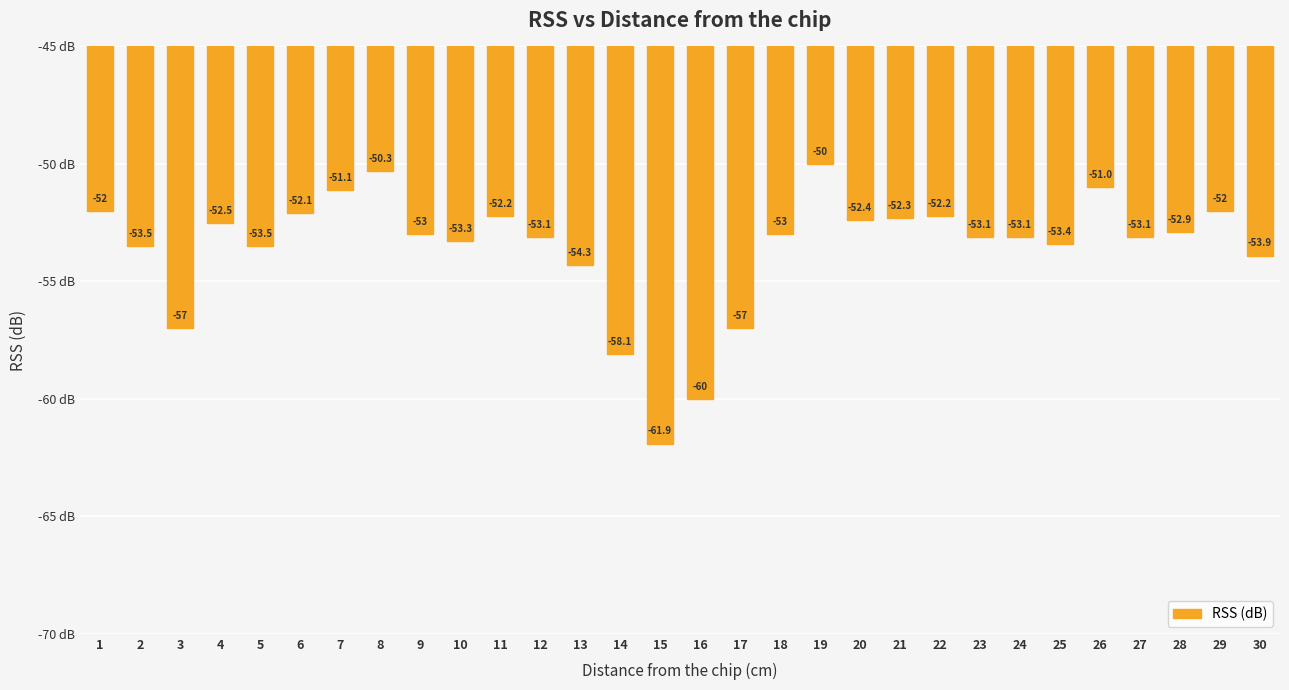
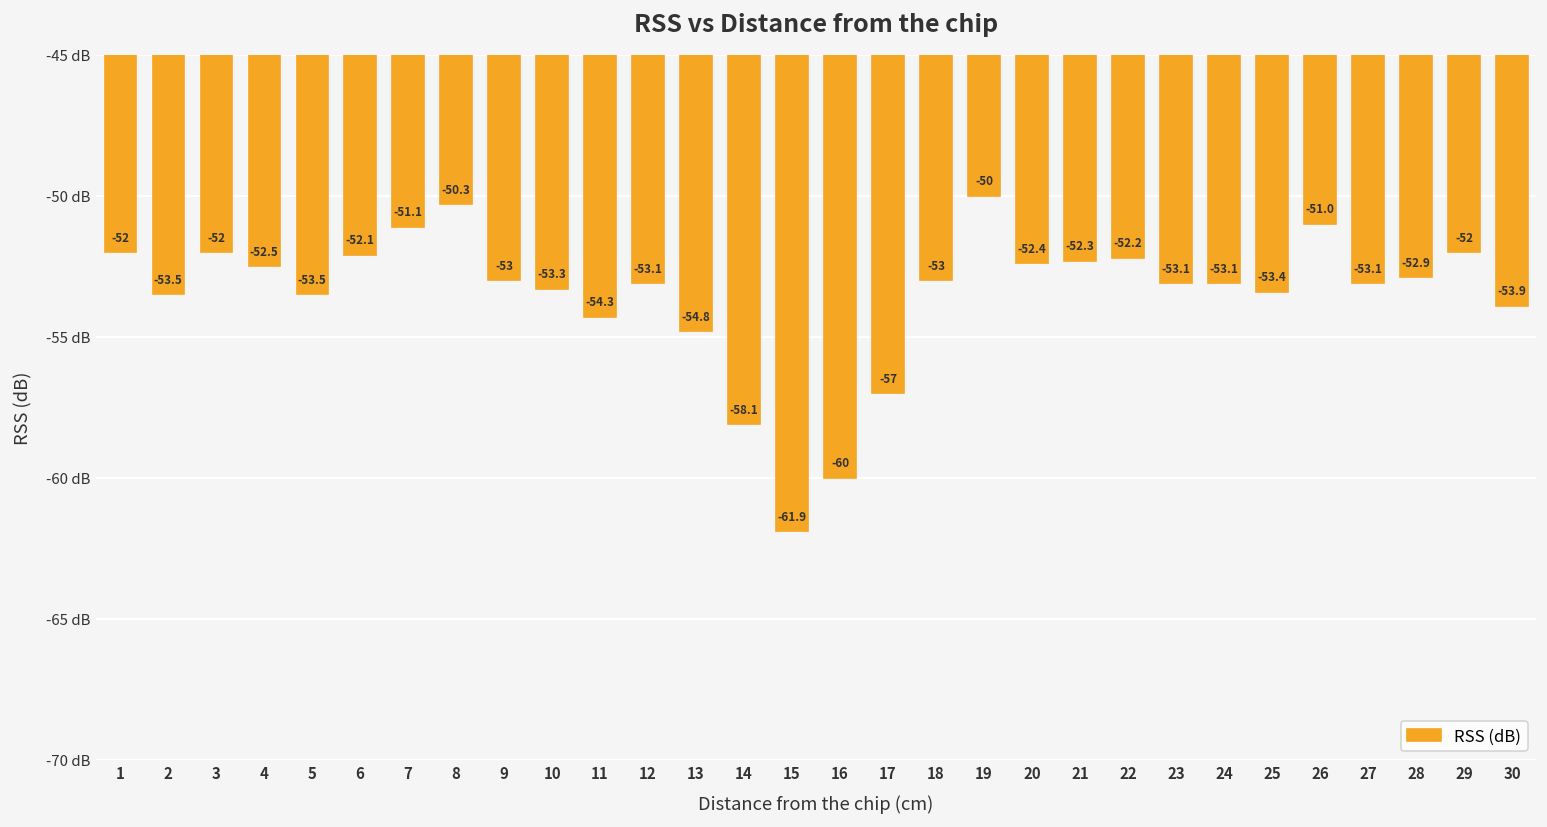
3: -57 -> -52
11: -52.2 -> -54.3
13: -54.3 -> -54.8
